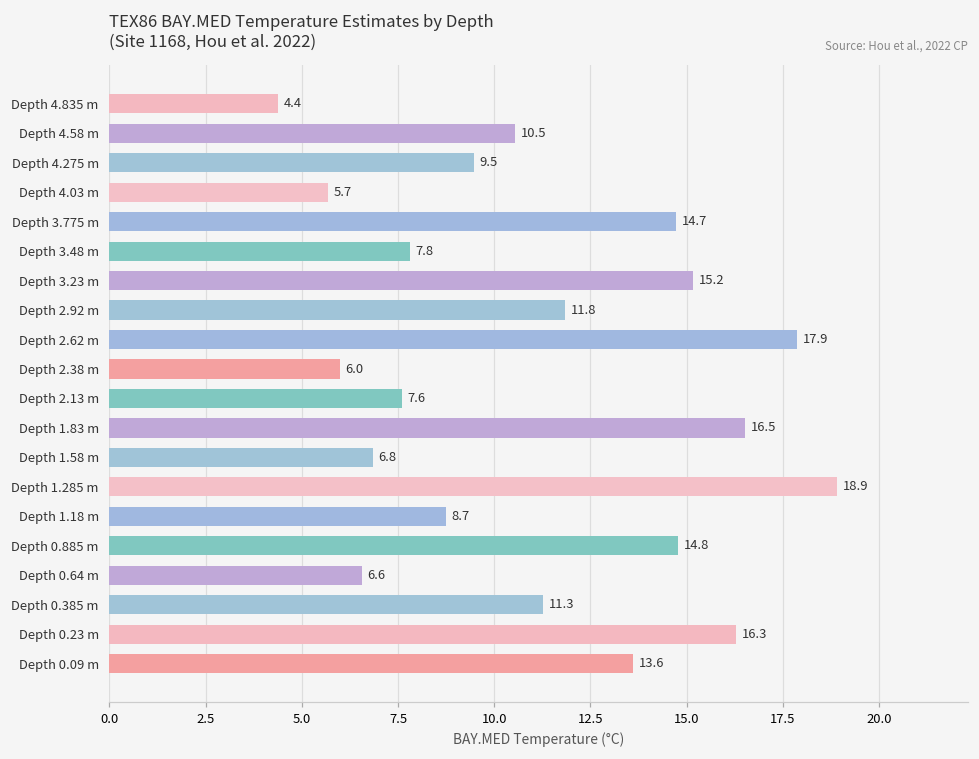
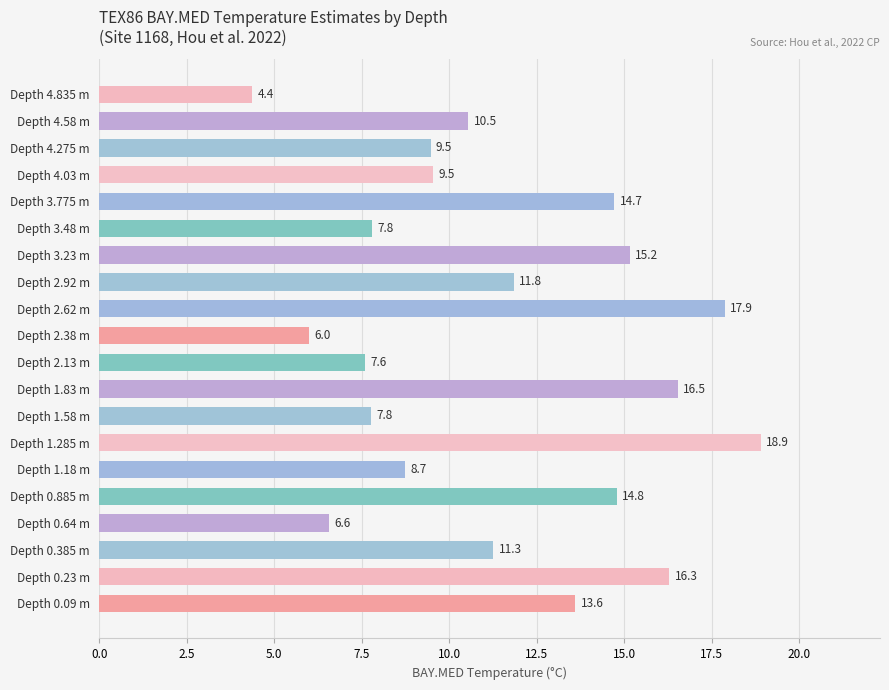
Depth 4.03 m: 5.7 -> 9.5
Depth 1.58 m: 6.8 -> 7.8
